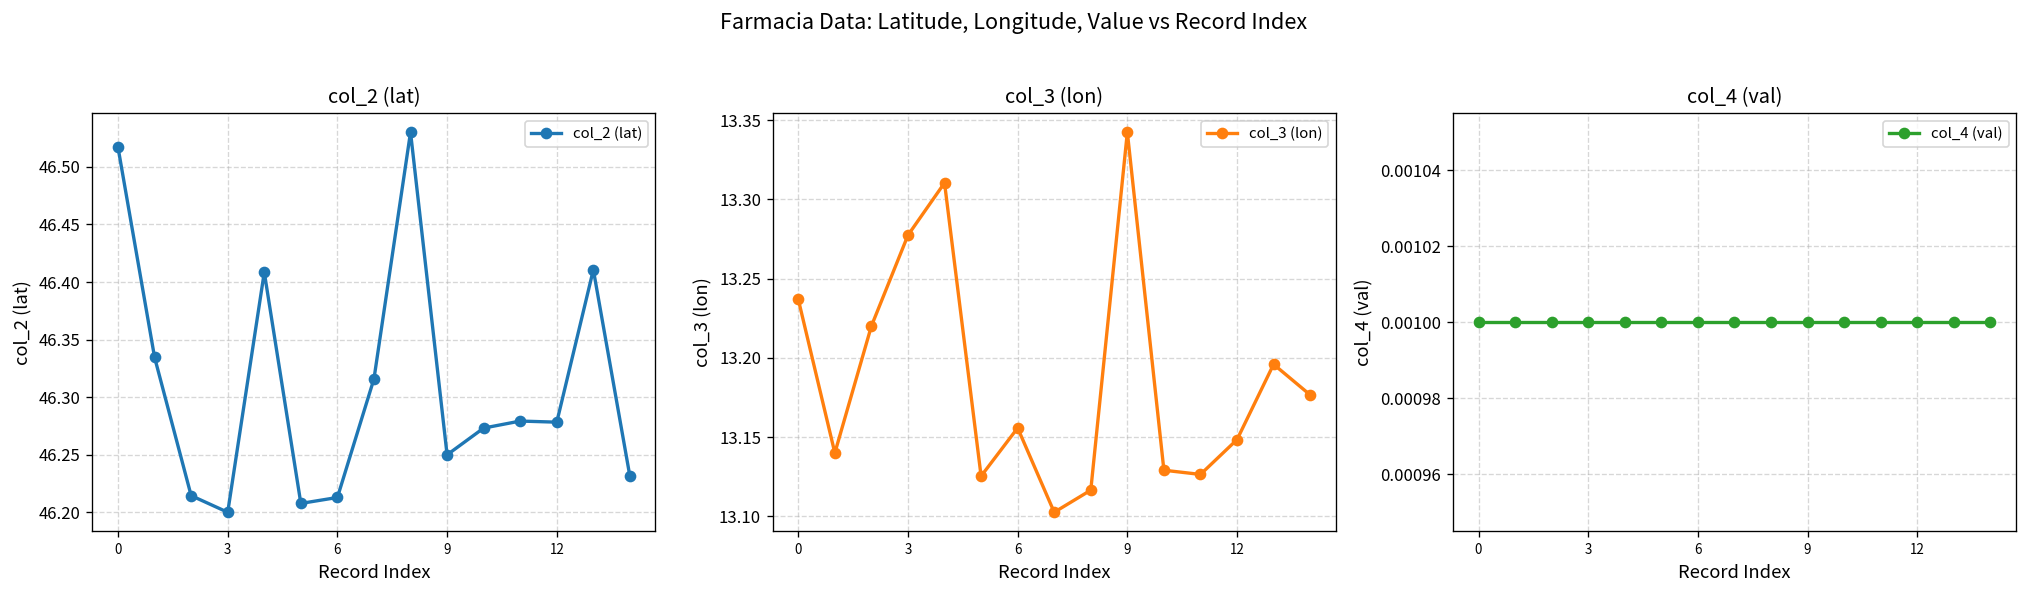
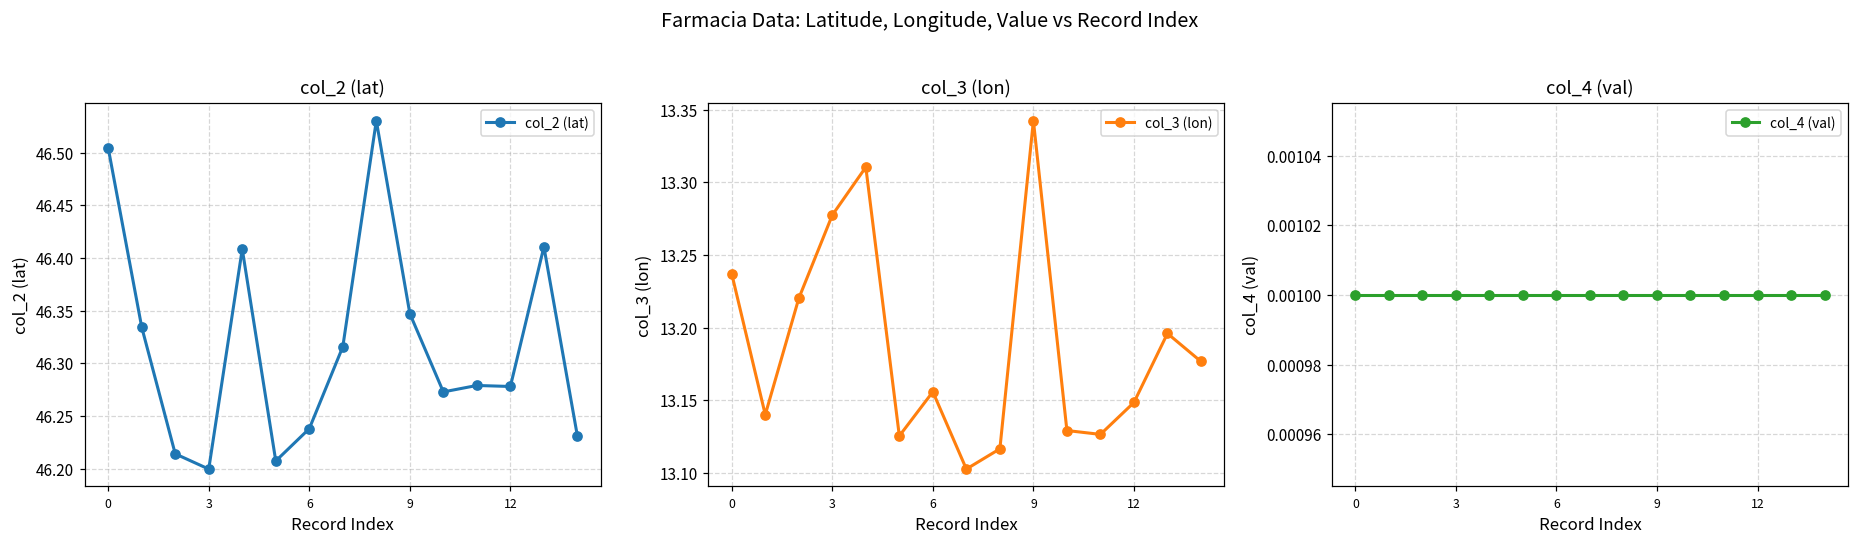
col_2 (lat), 0: 46.52 -> 46.50
col_2 (lat), 6: 46.21 -> 46.24
col_2 (lat), 9: 46.25 -> 46.35
